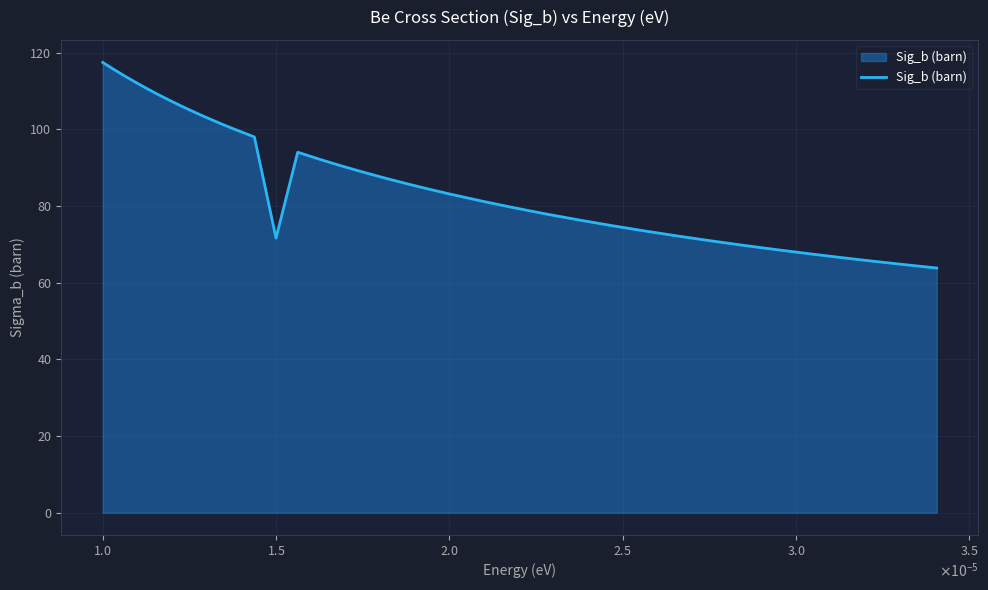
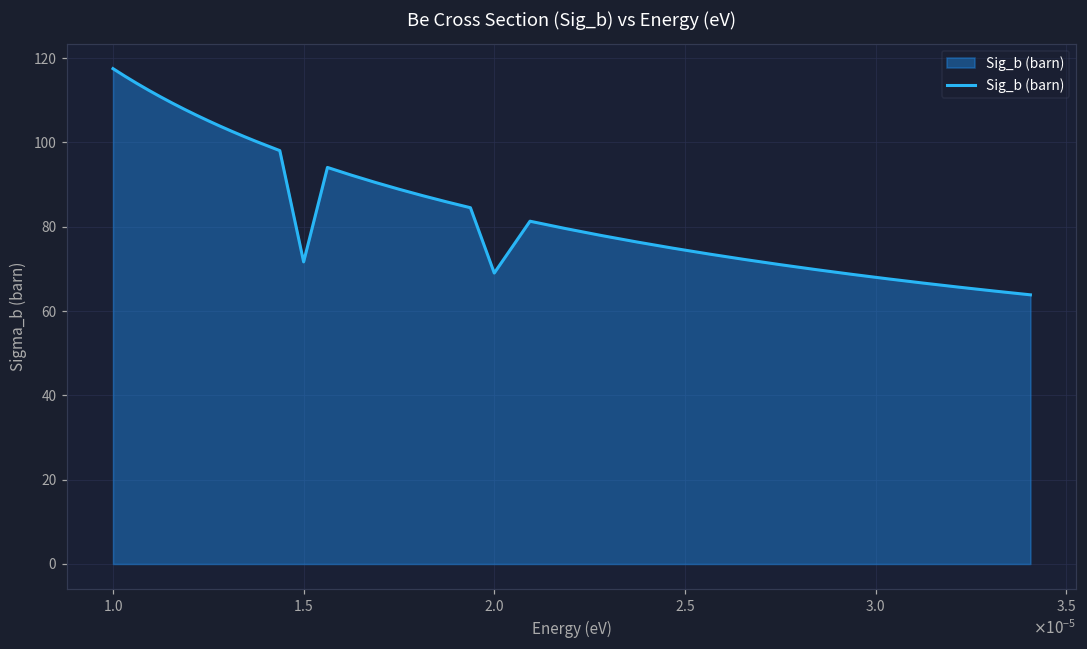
2.0: 83 -> 69
